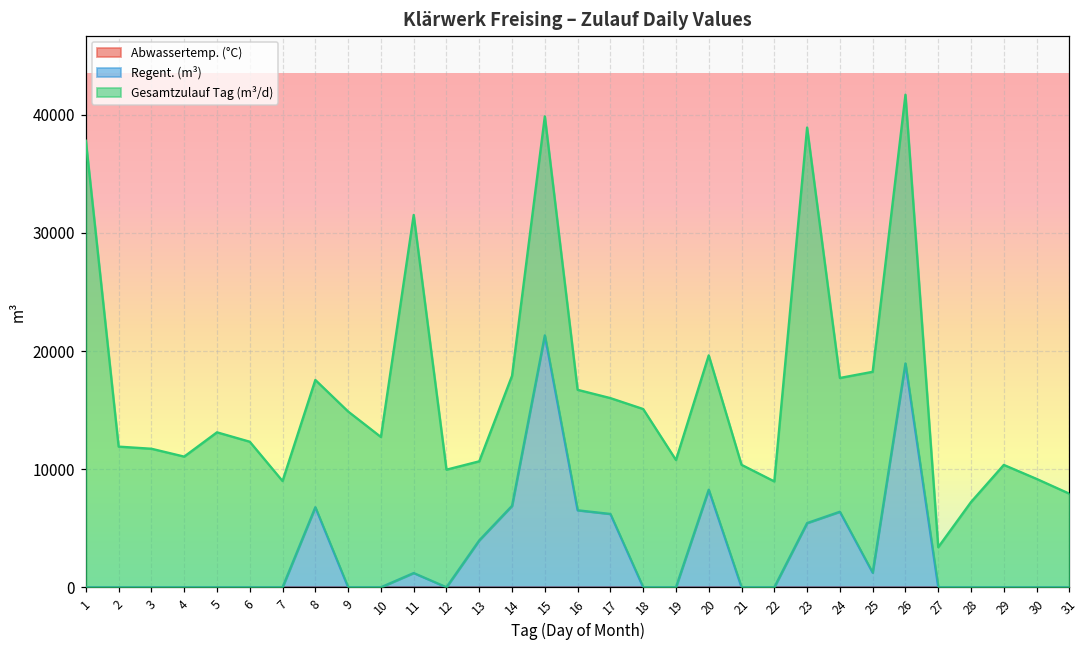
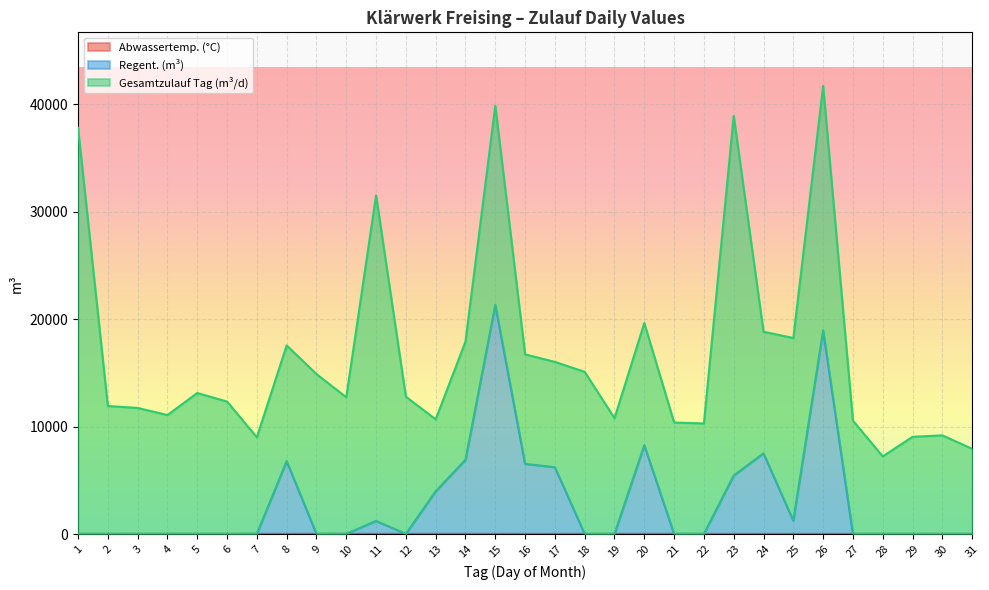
Gesamtzulauf Tag (m³/d), 12: 9900 -> 12800
Gesamtzulauf Tag (m³/d), 22: 9000 -> 10300
Regent. (m³), 24: 6400 -> 7500
Gesamtzulauf Tag (m³/d), 27: 3400 -> 10500
Gesamtzulauf Tag (m³/d), 29: 10400 -> 9000
